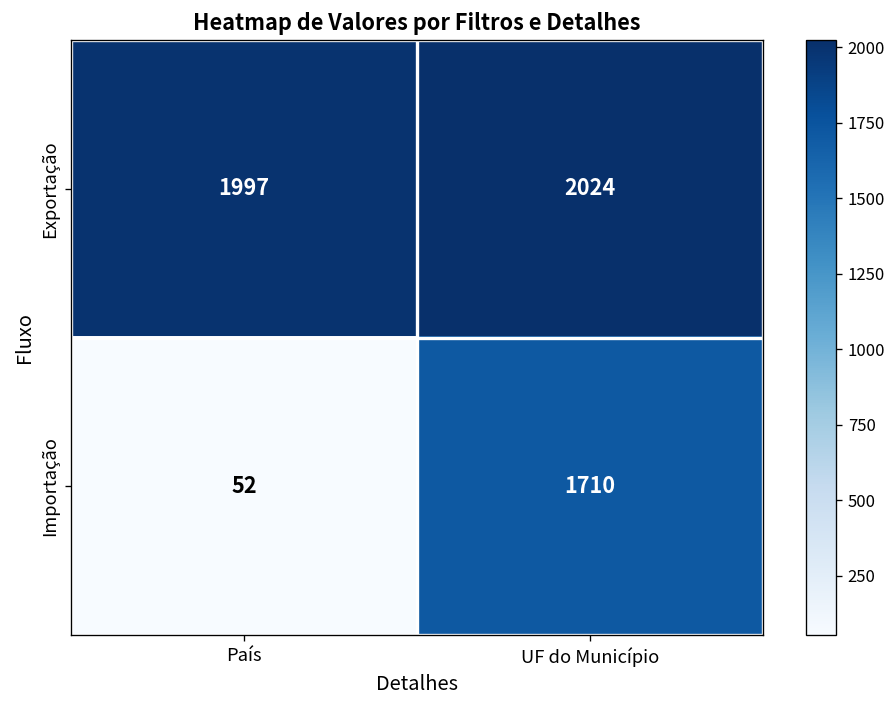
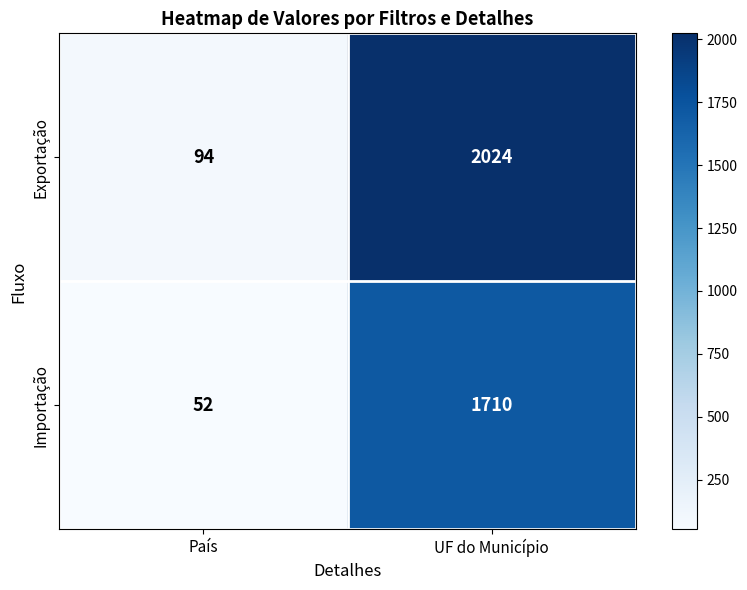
Exportação, País: 1997 -> 94
